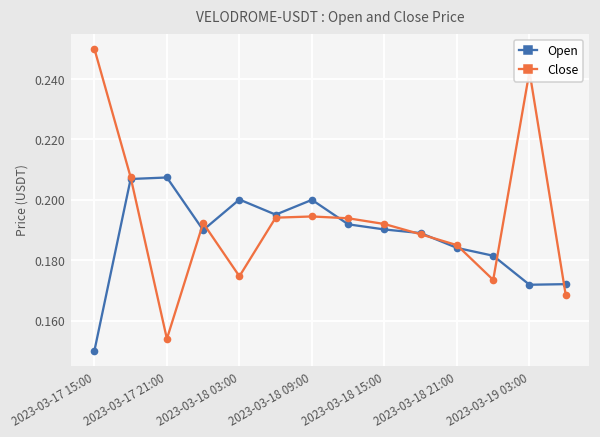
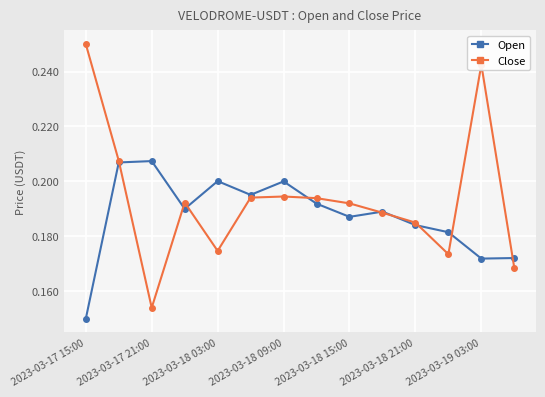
Open, 2023-03-18 15:00: 0.190 -> 0.187
